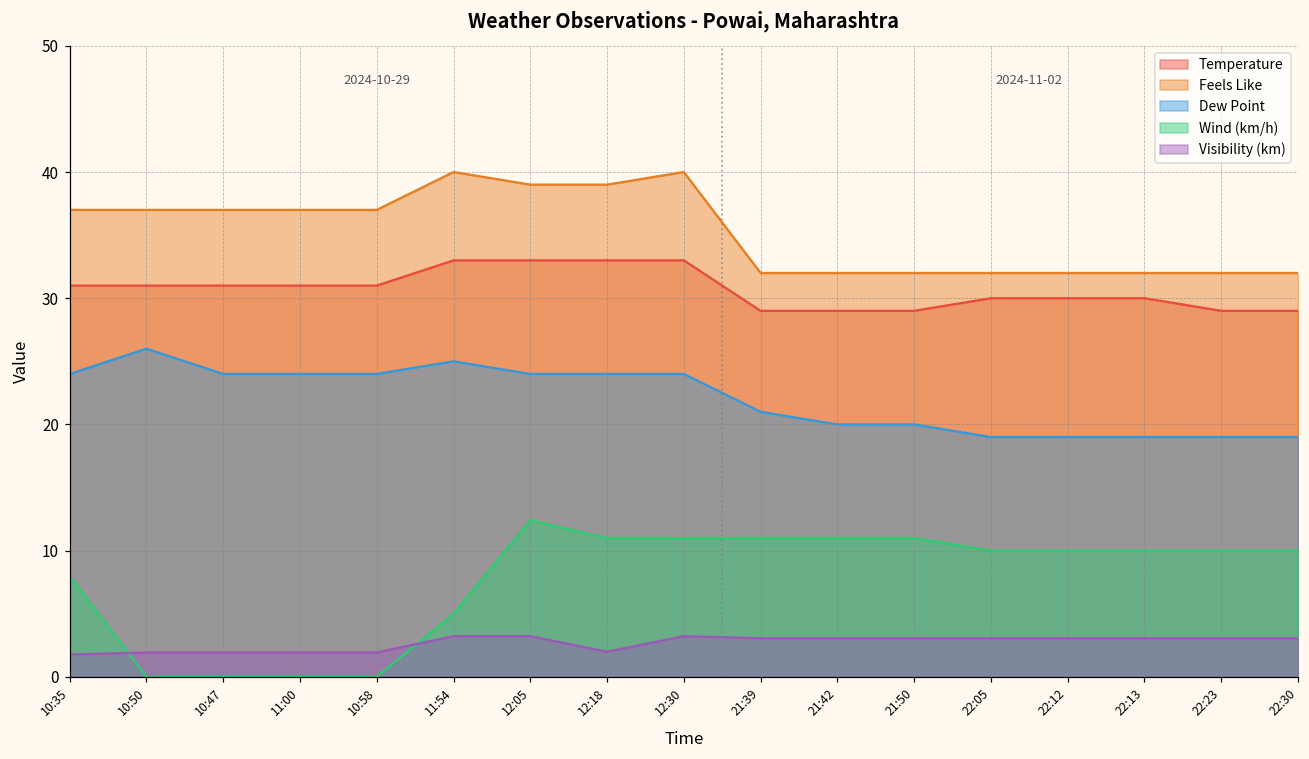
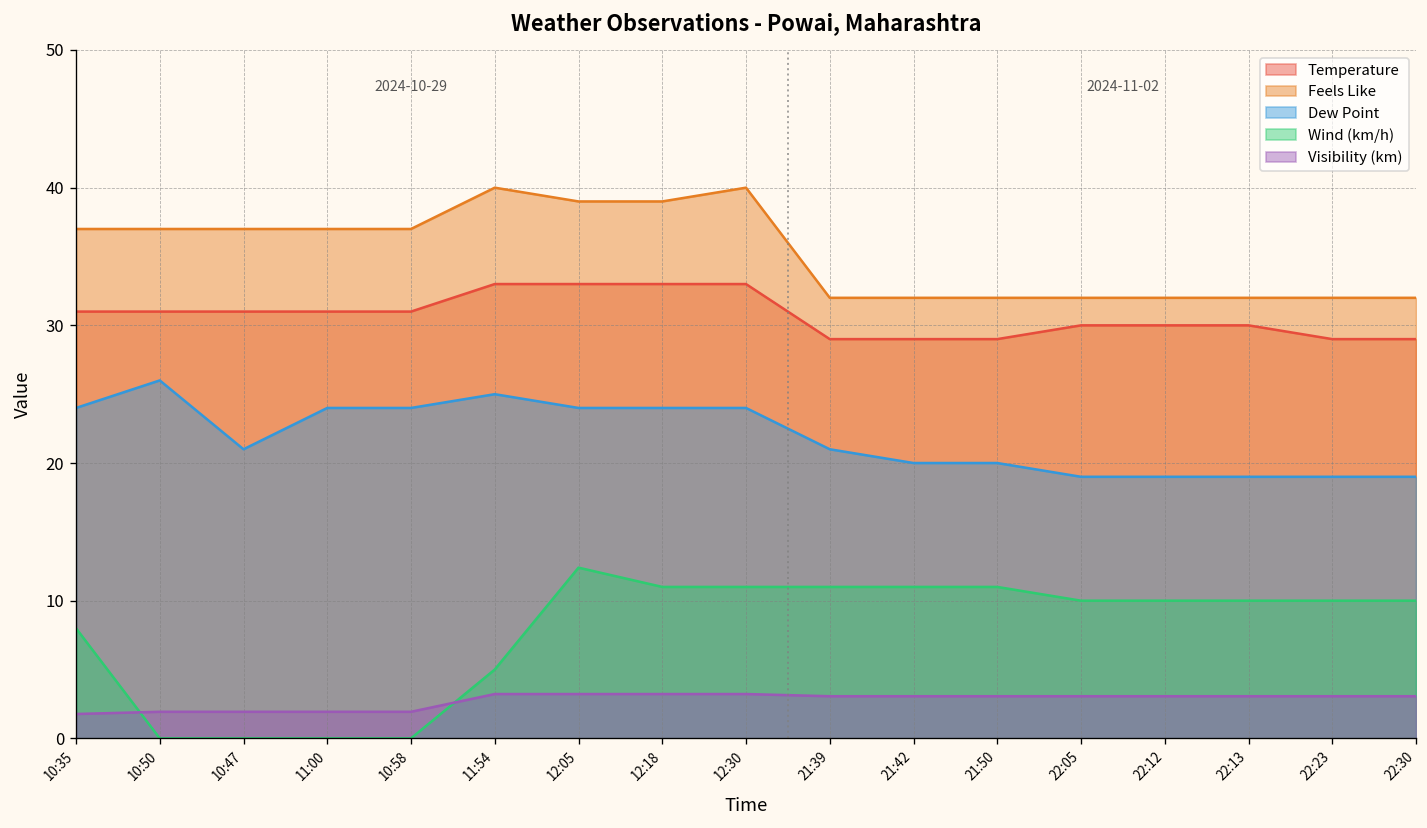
Dew Point, 10:47: 24 -> 21
Visibility (km), 12:18: 2.0 -> 3.2
